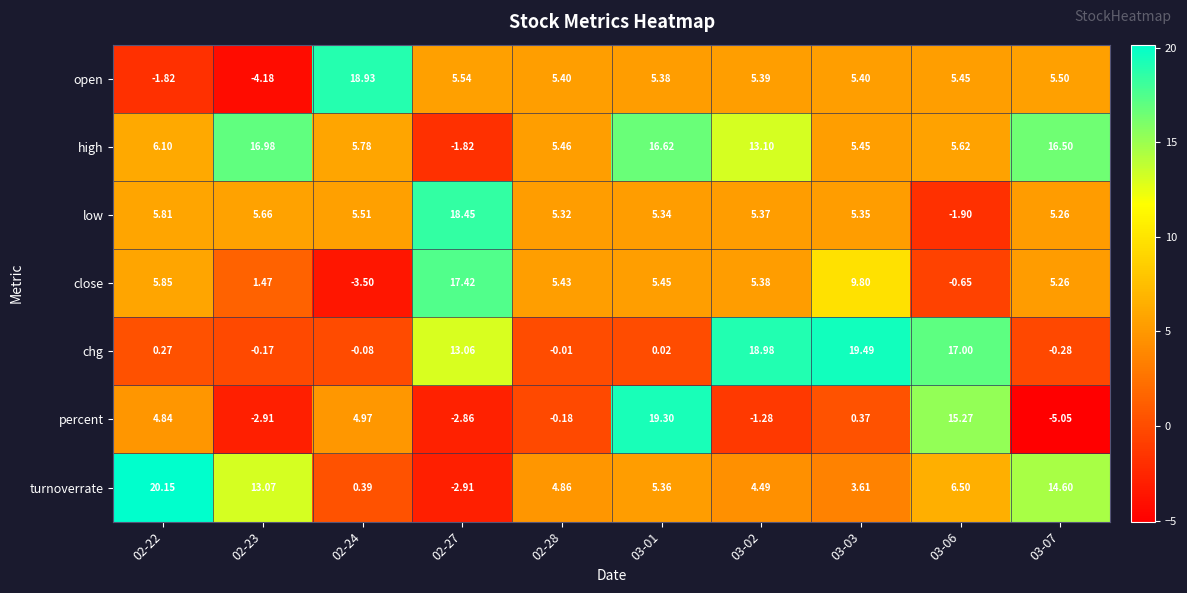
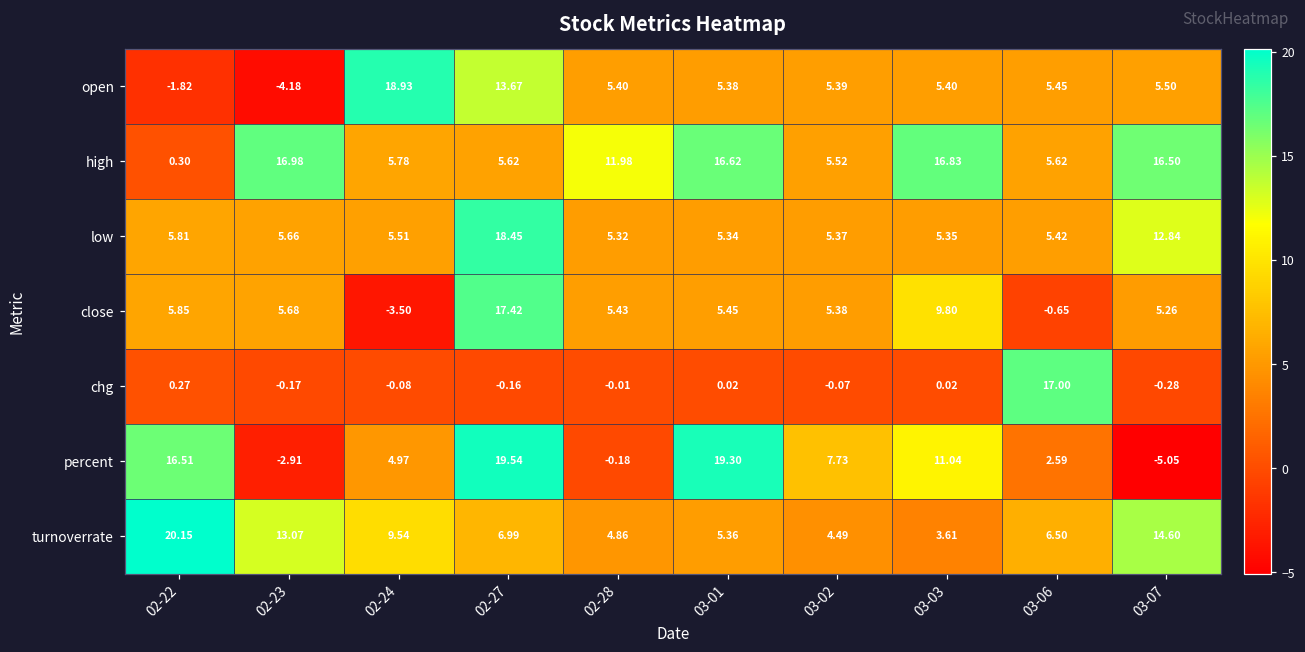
open, 02-27: 5.54 -> 13.67
high, 02-22: 6.10 -> 0.30
high, 02-27: -1.82 -> 5.62
high, 02-28: 5.46 -> 11.98
high, 03-02: 13.10 -> 5.52
high, 03-03: 5.45 -> 16.83
low, 03-06: -1.90 -> 5.42
low, 03-07: 5.26 -> 12.84
close, 02-23: 1.47 -> 5.68
chg, 02-27: 13.06 -> -0.16
chg, 03-02: 18.98 -> -0.07
chg, 03-03: 19.49 -> 0.02
percent, 02-22: 4.84 -> 16.51
percent, 02-27: -2.86 -> 19.54
percent, 03-02: -1.28 -> 7.73
percent, 03-03: 0.37 -> 11.04
percent, 03-06: 15.27 -> 2.59
turnoverrate, 02-24: 0.39 -> 9.54
turnoverrate, 02-27: -2.91 -> 6.99
